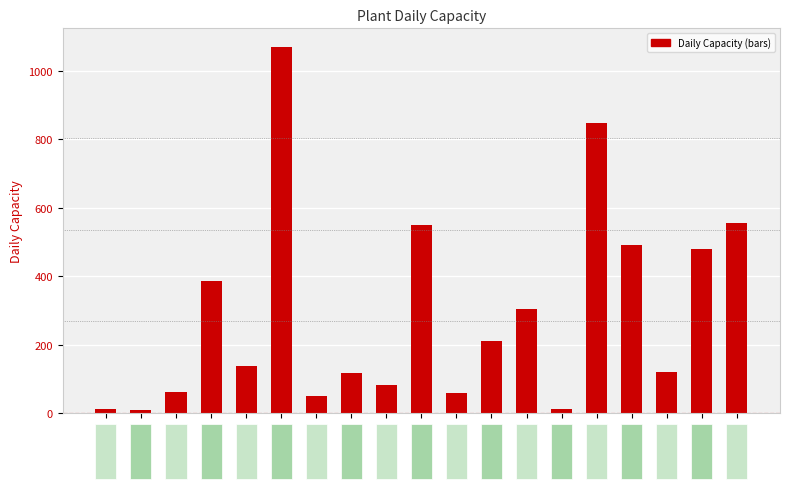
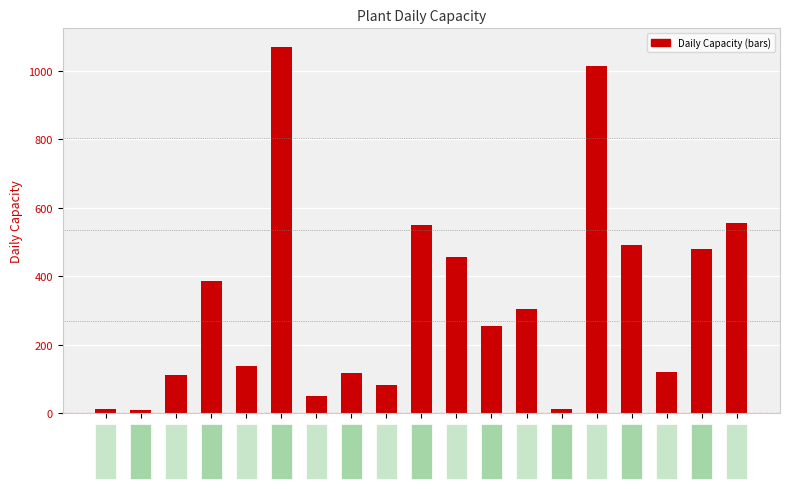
PLANT18: 60 -> 110
PLANT16: 60 -> 460
PLANT12: 210 -> 250
PLANT03: 850 -> 1010
